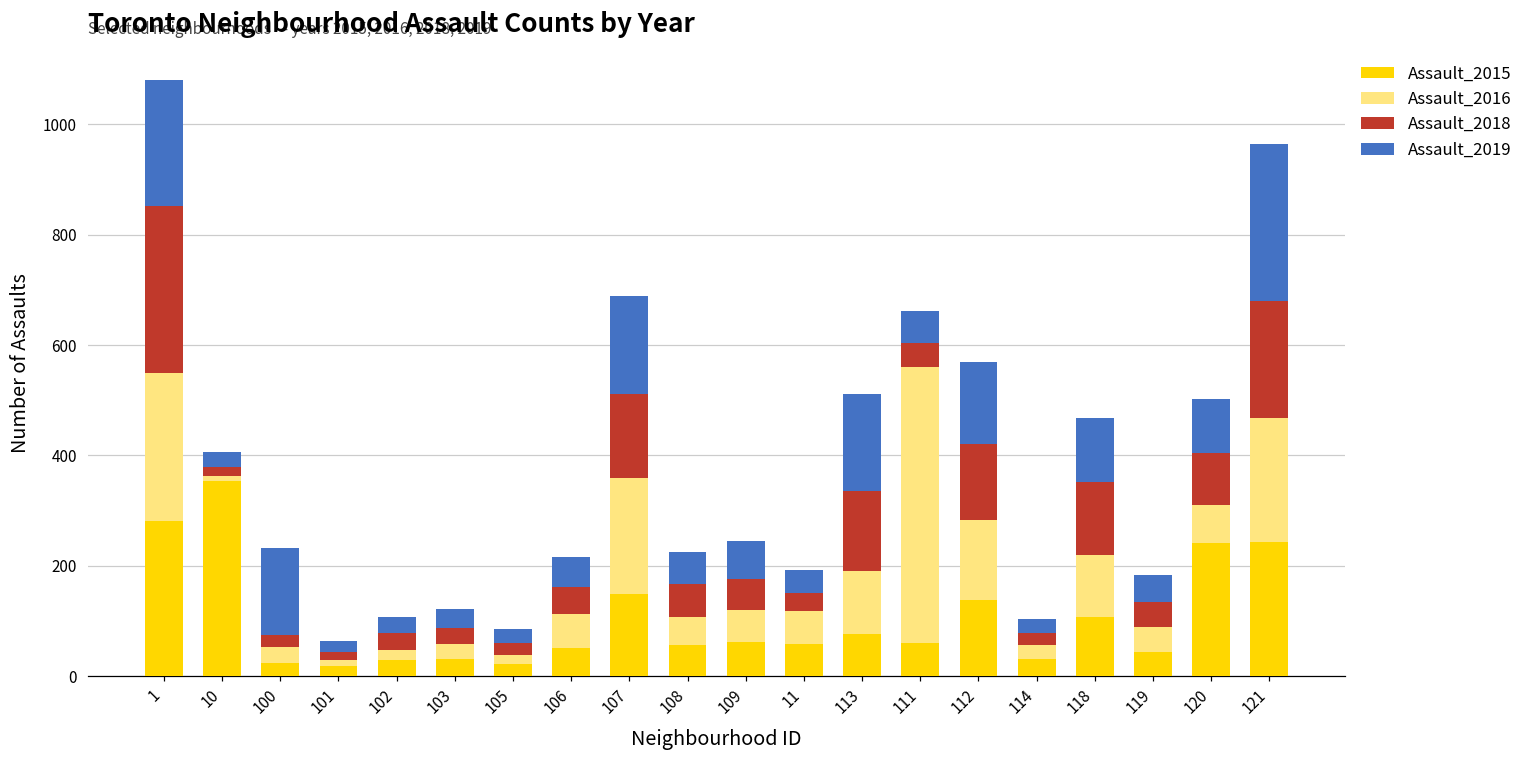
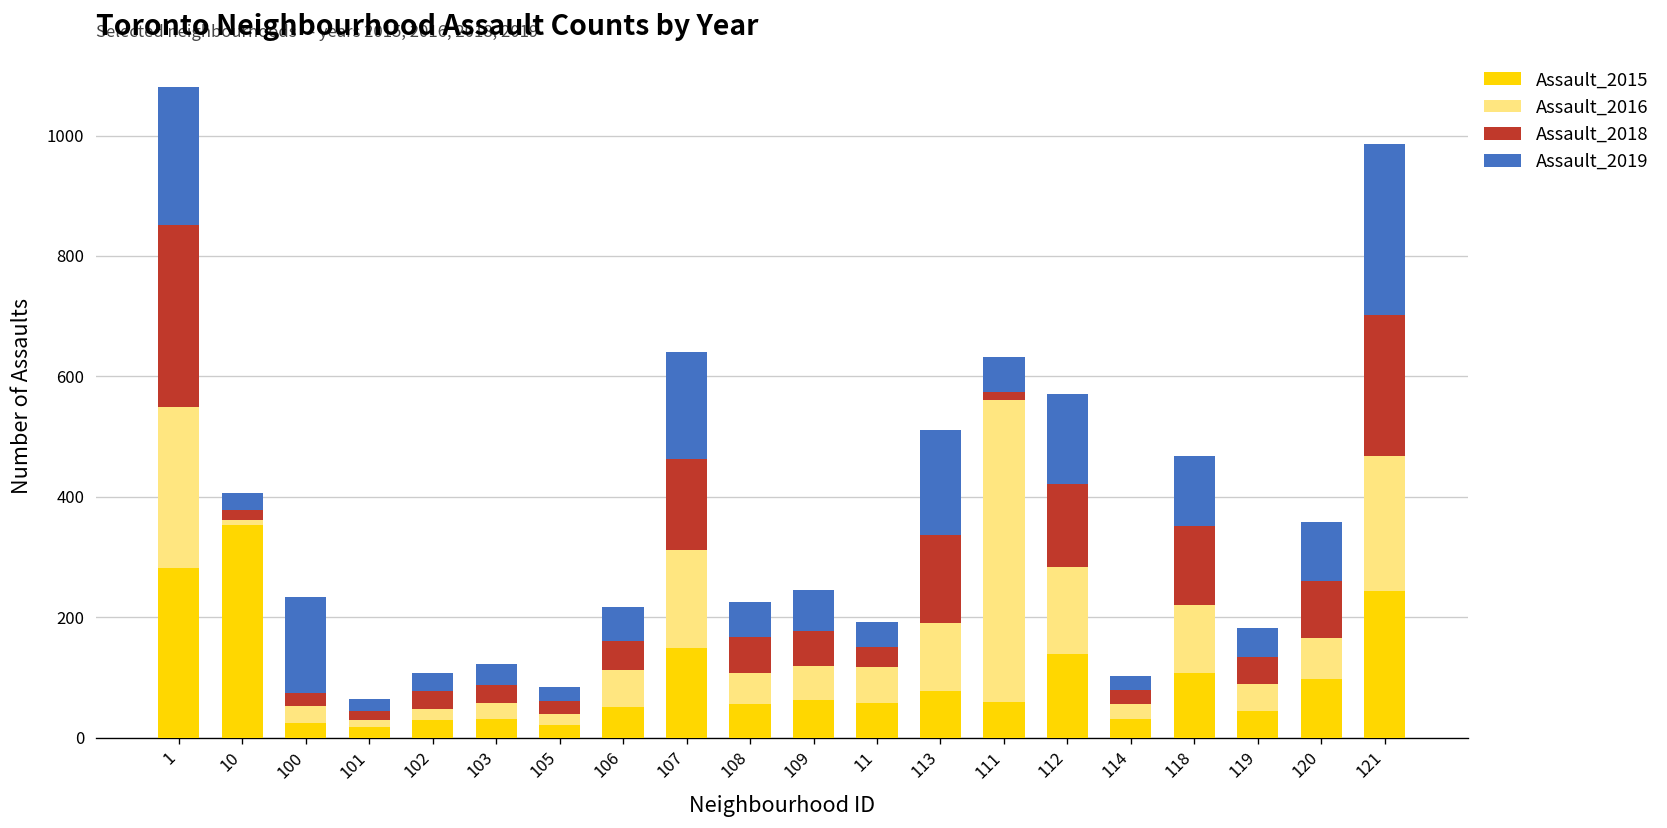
Assault_2016, 107: 210 -> 160
Assault_2018, 111: 40 -> 10
Assault_2015, 120: 240 -> 100
Assault_2018, 121: 210 -> 230
